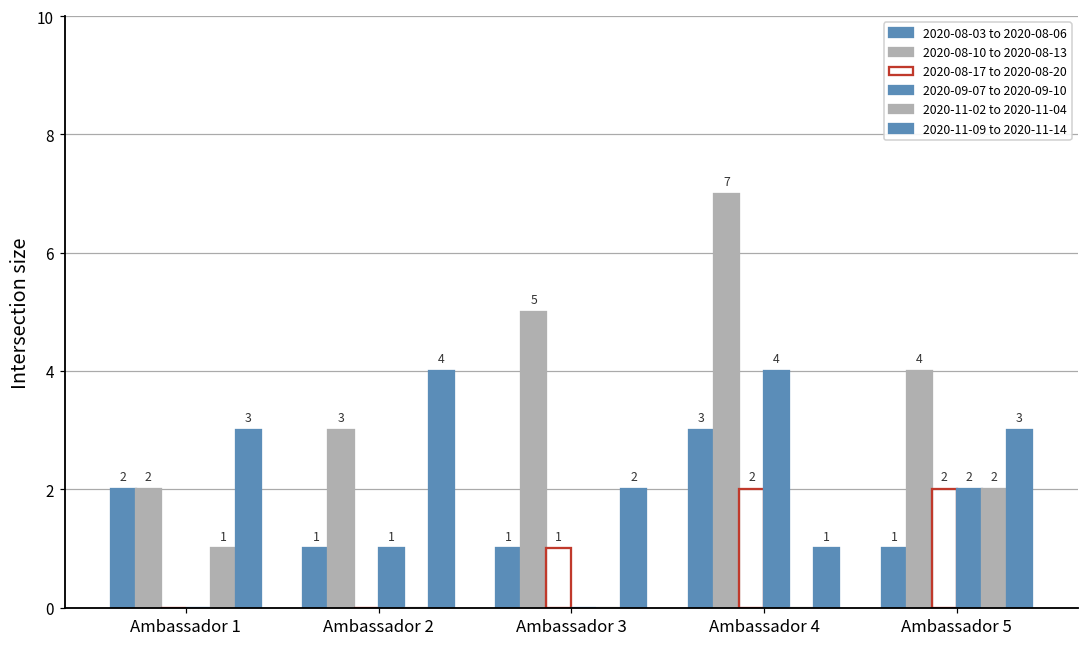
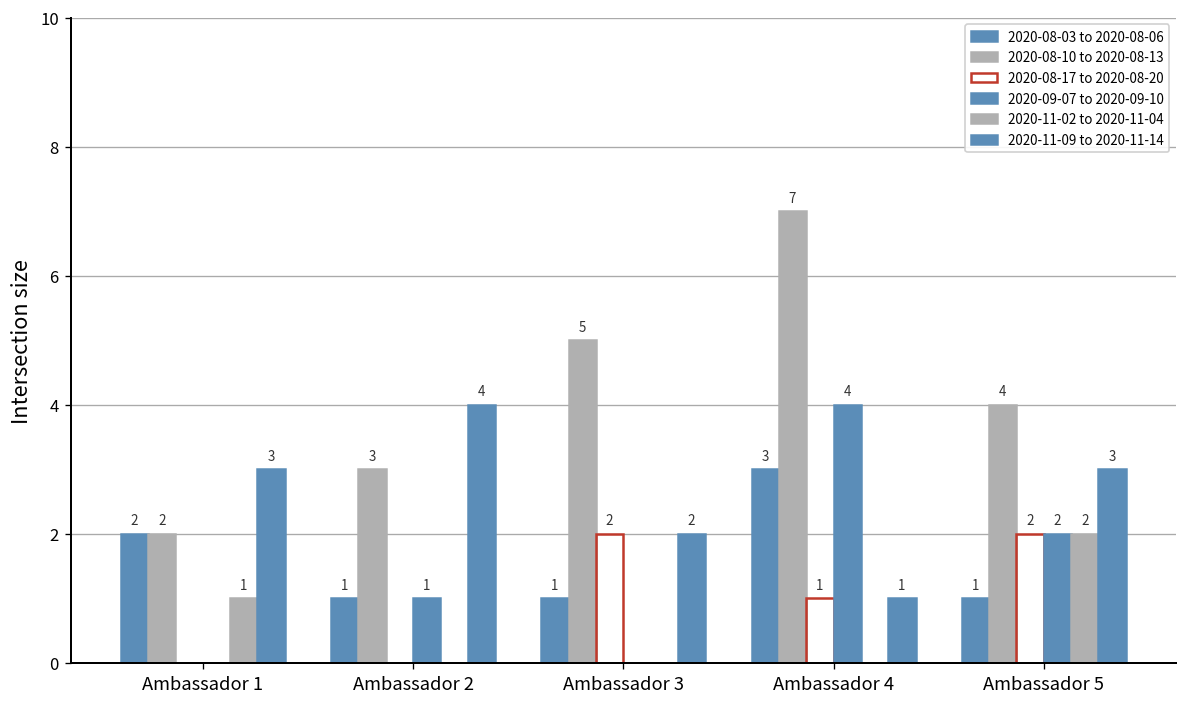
2020-08-17 to 2020-08-20, Ambassador 3: 1 -> 2
2020-08-17 to 2020-08-20, Ambassador 4: 2 -> 1
